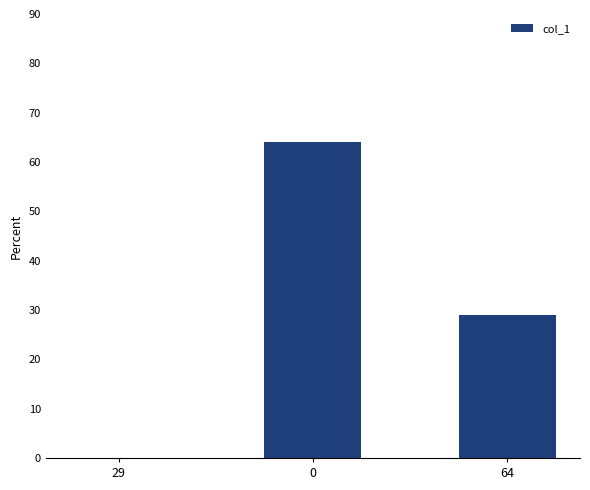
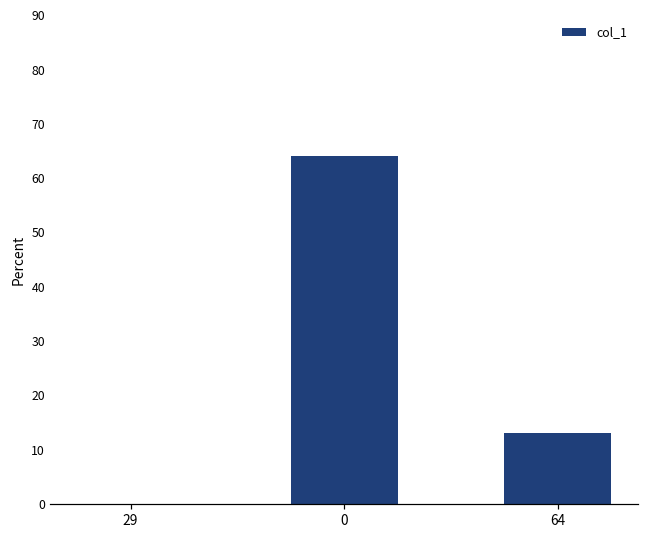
64: 29 -> 13
